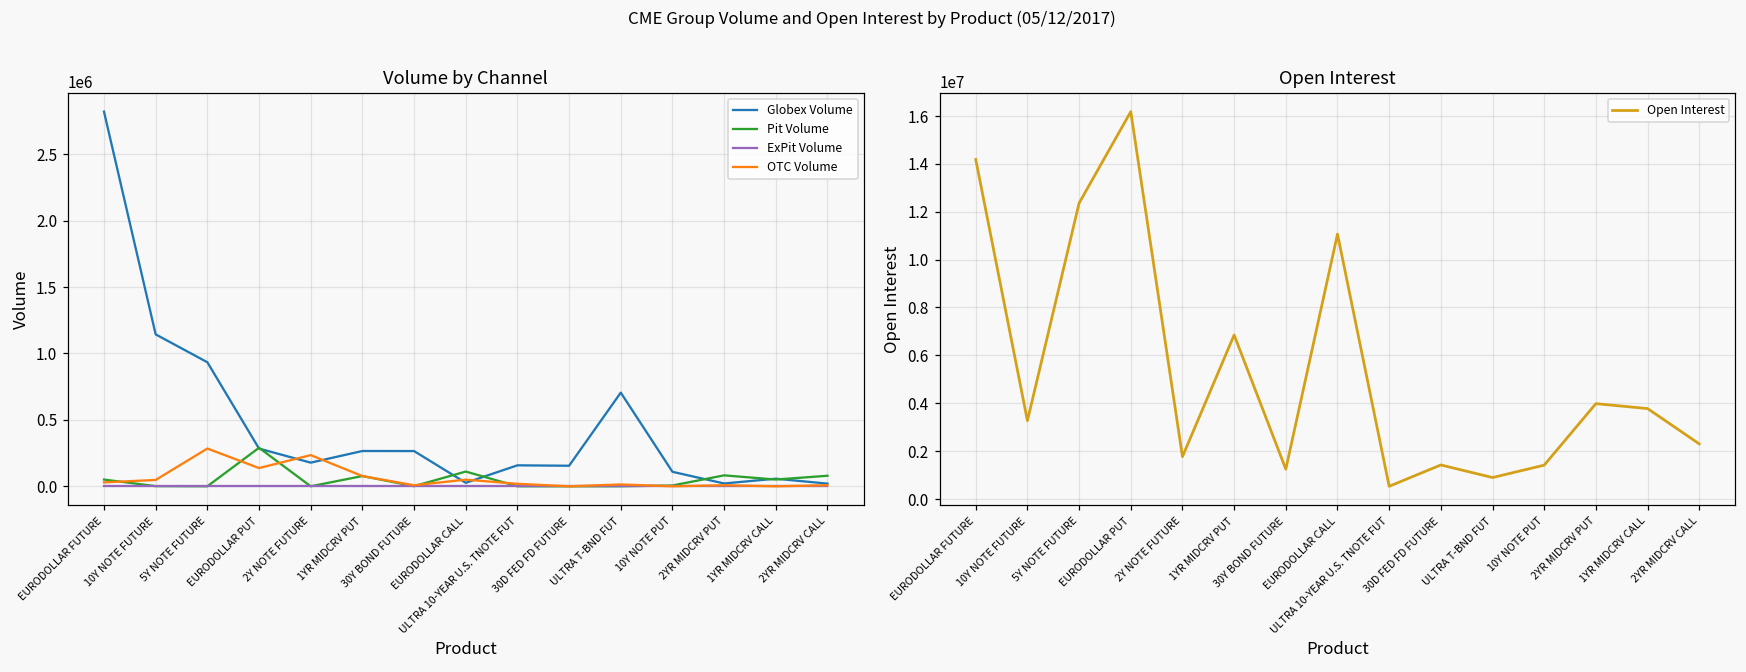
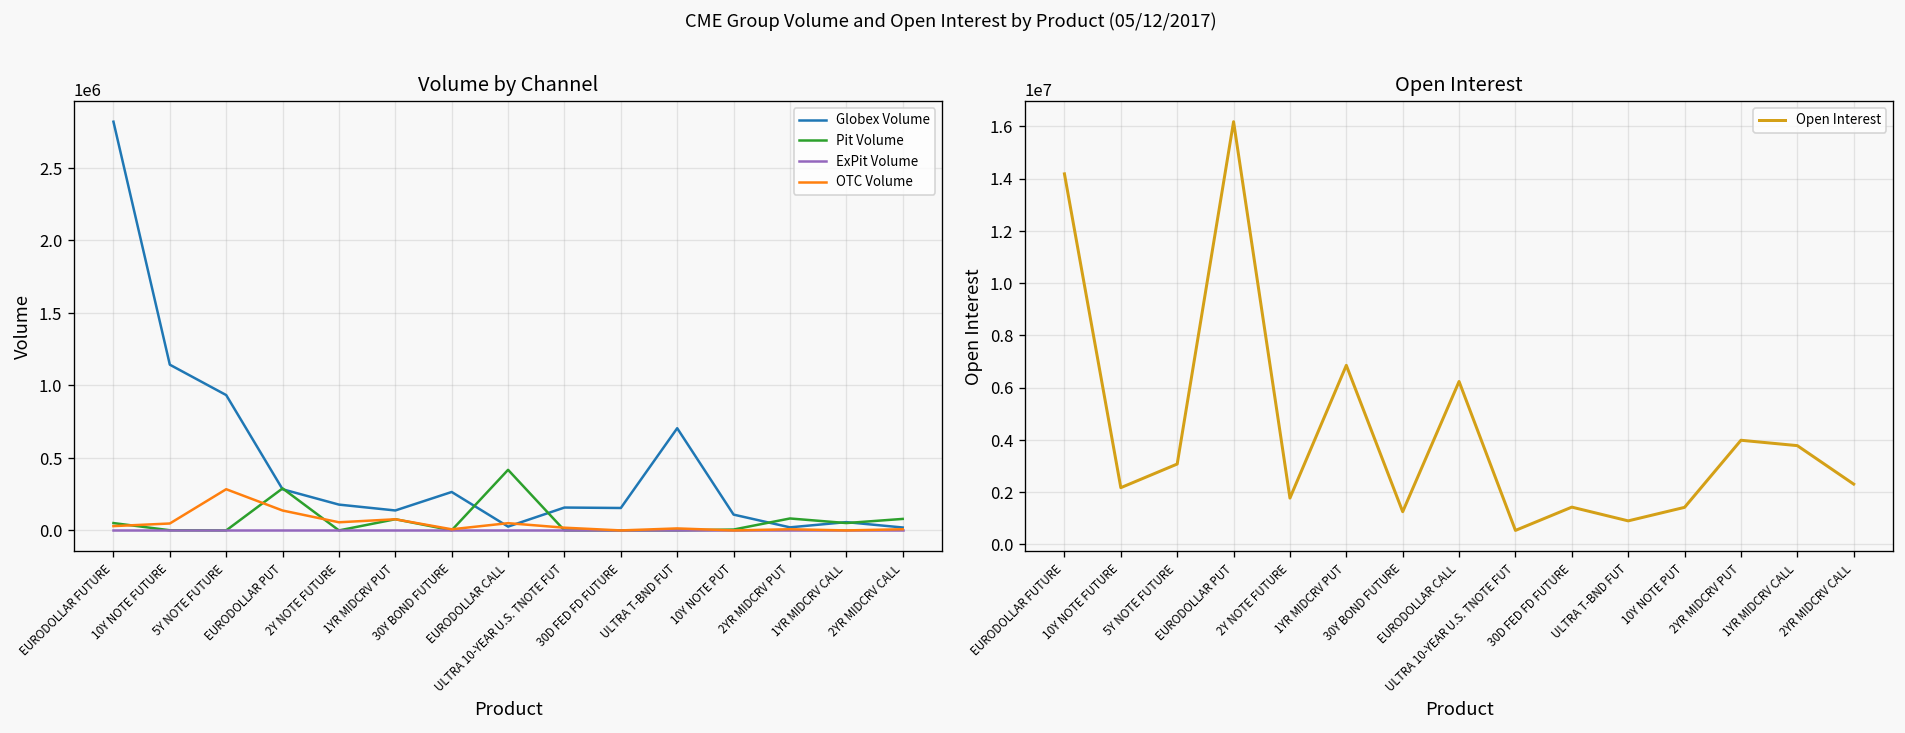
Volume by Channel, OTC Volume, 2Y NOTE FUTURE: 230000 -> 60000
Volume by Channel, Globex Volume, 1YR MIDCRV PUT: 270000 -> 140000
Volume by Channel, Pit Volume, EURODOLLAR CALL: 110000 -> 420000
Open Interest, 10Y NOTE FUTURE: 3300000 -> 2200000
Open Interest, 5Y NOTE FUTURE: 12400000 -> 3100000
Open Interest, EURODOLLAR CALL: 11100000 -> 6200000
